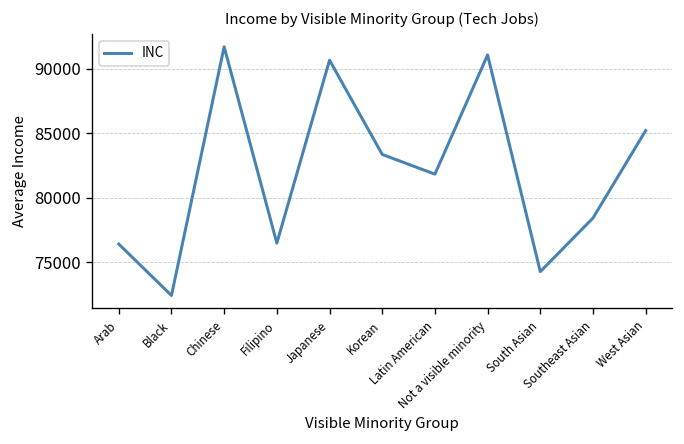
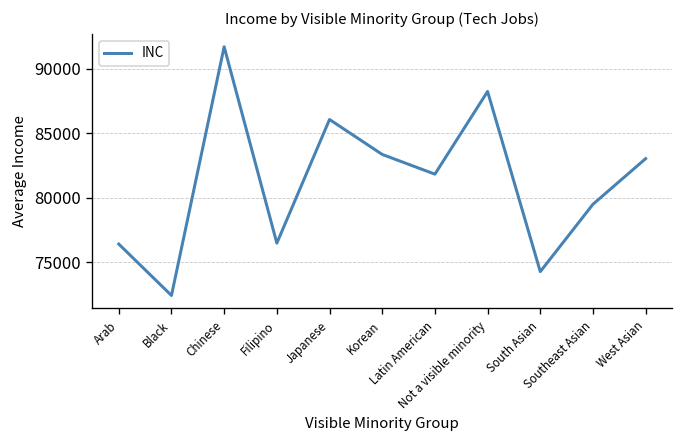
Japanese: 90700 -> 86100
Not a visible minority: 91100 -> 88200
Southeast Asian: 78400 -> 79500
West Asian: 85200 -> 83000
